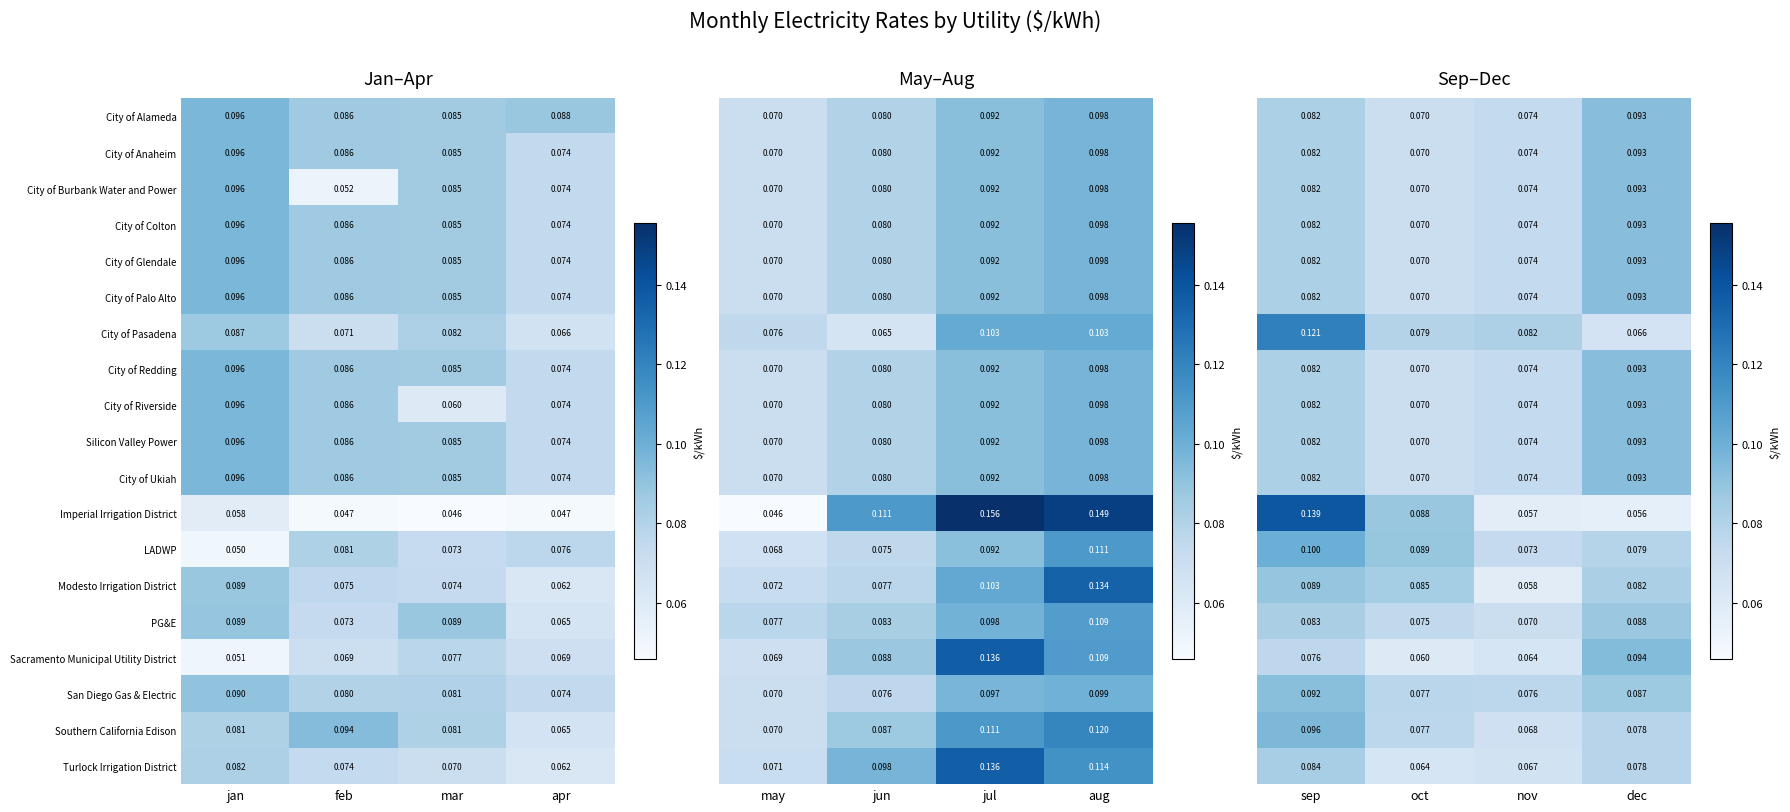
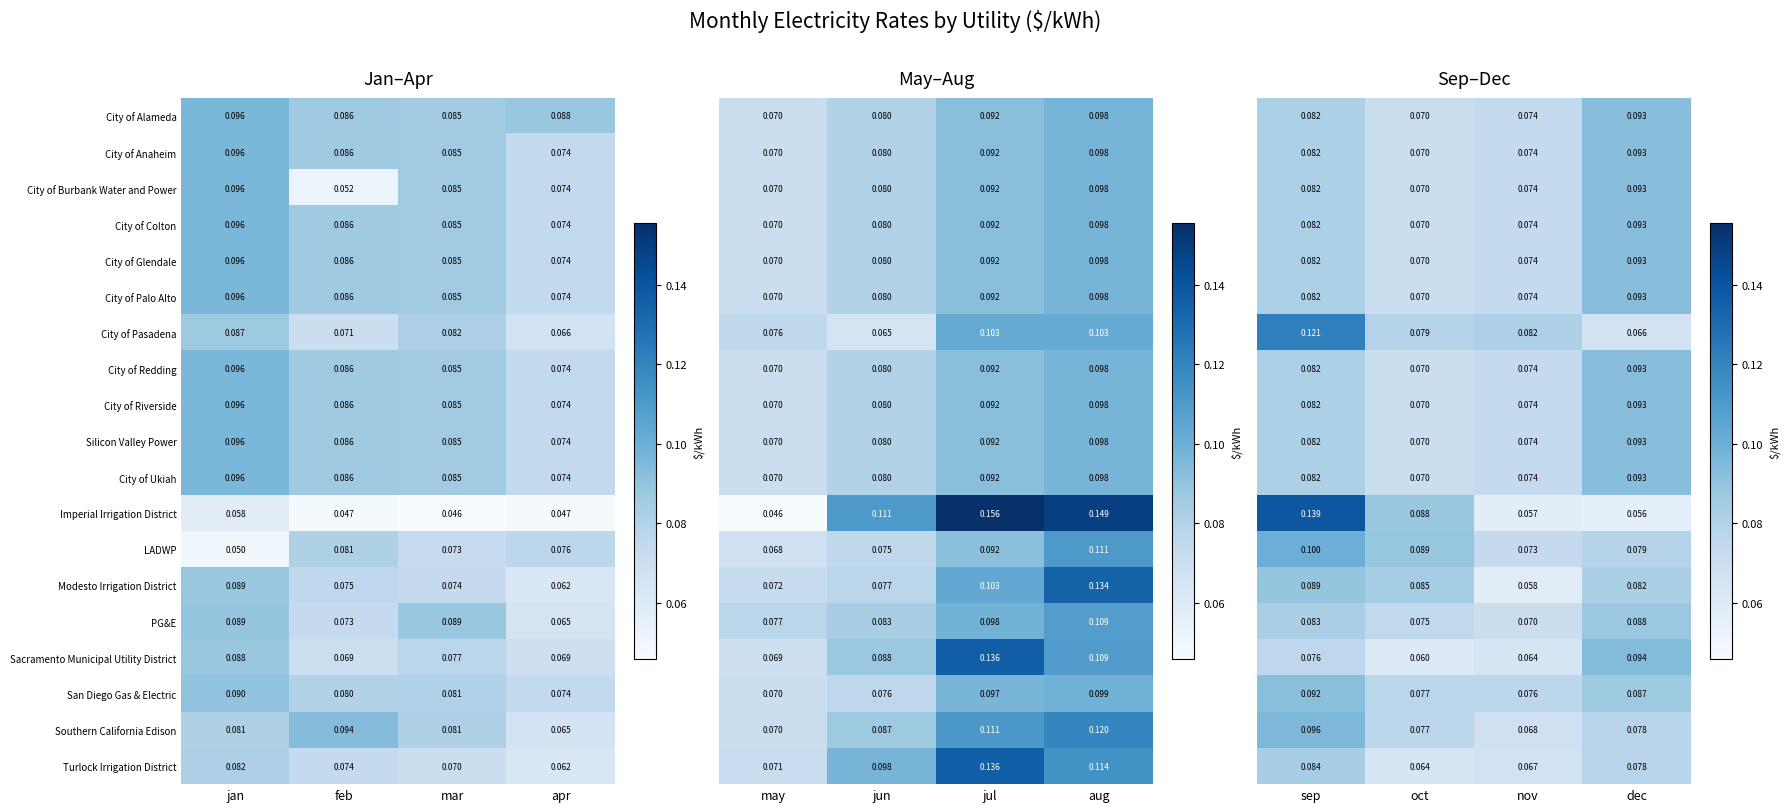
Jan–Apr, City of Riverside, mar: 0.060 -> 0.085
Jan–Apr, Sacramento Municipal Utility District, jan: 0.051 -> 0.088
